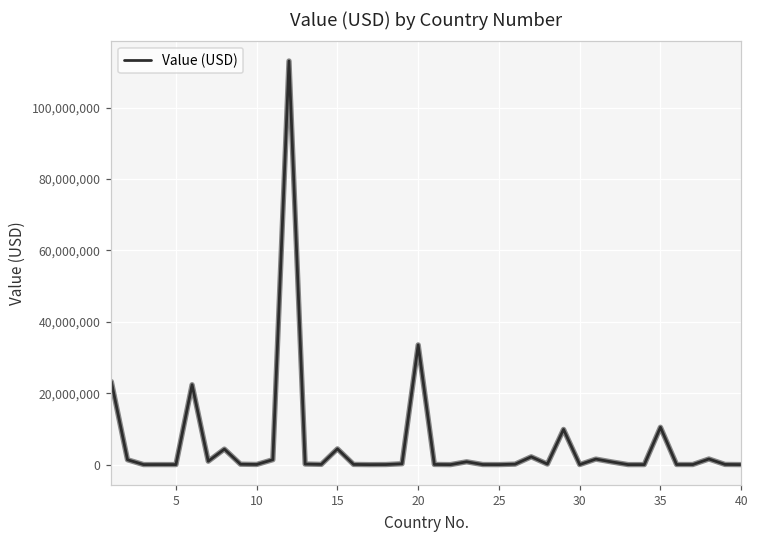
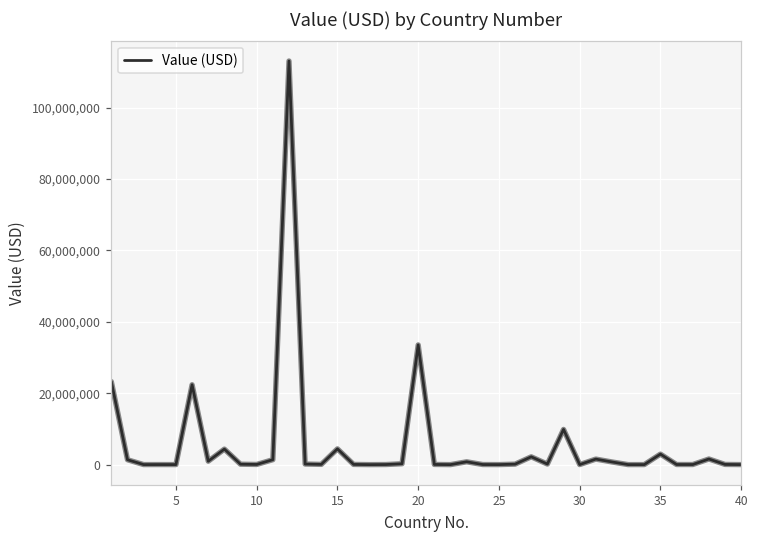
35: 10,000,000 -> 3,000,000
